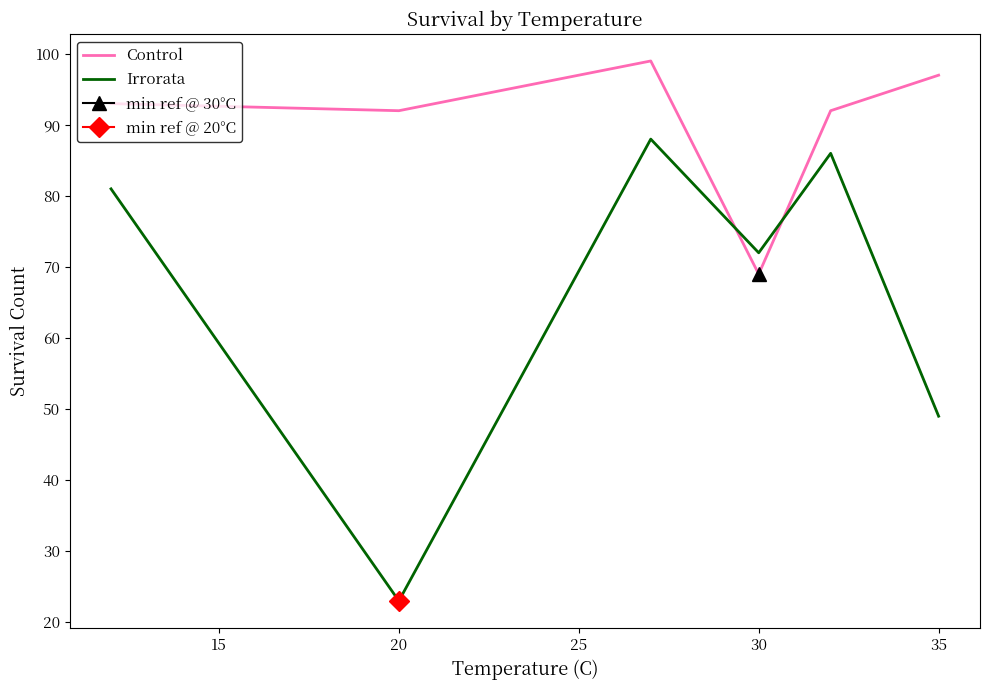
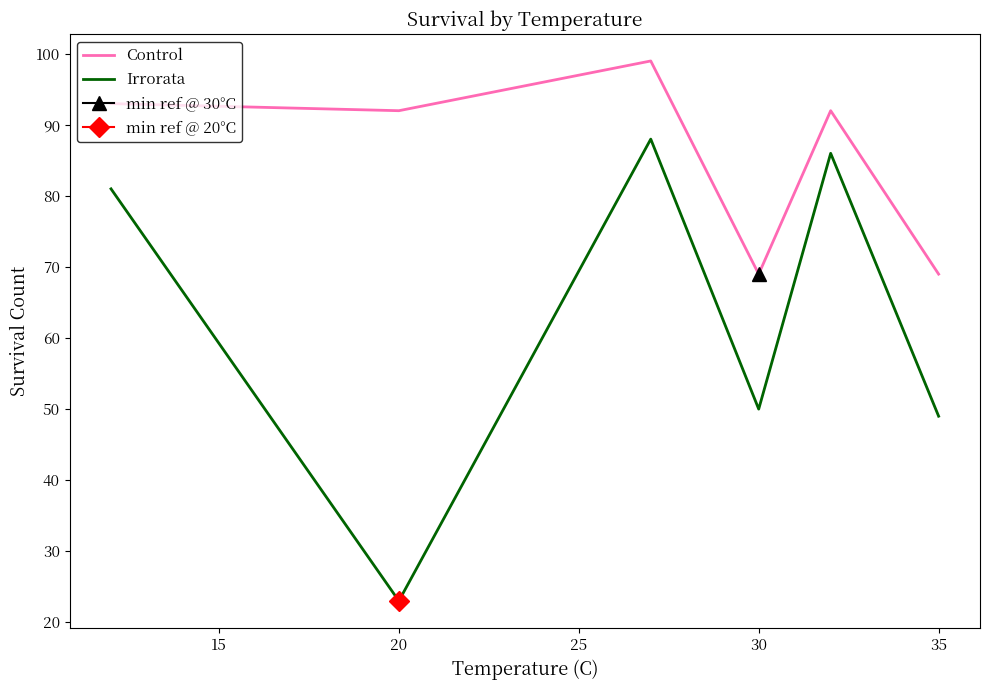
Irrorata, 30: 72 -> 50
Control, 35: 97 -> 69
